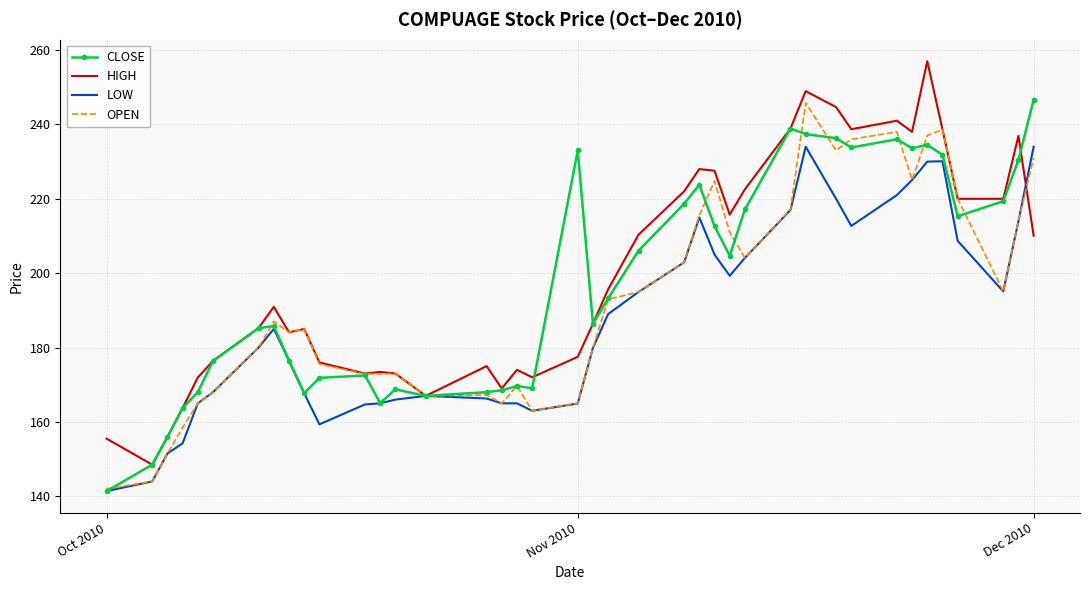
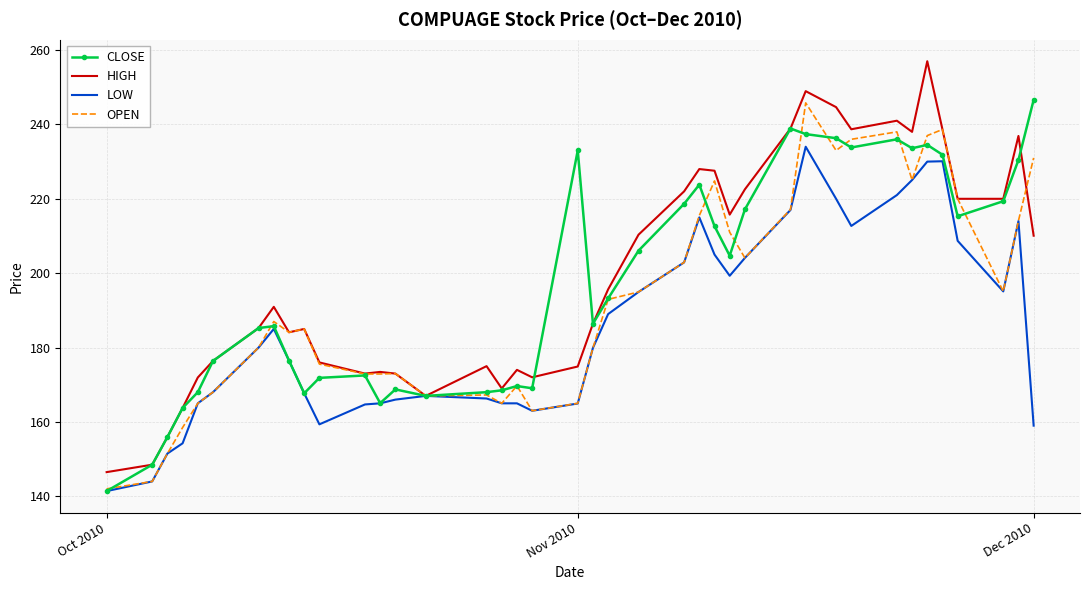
HIGH, Oct 2010: 156 -> 147
HIGH, Nov 2010: 178 -> 175
LOW, Dec 2010: 234 -> 159
